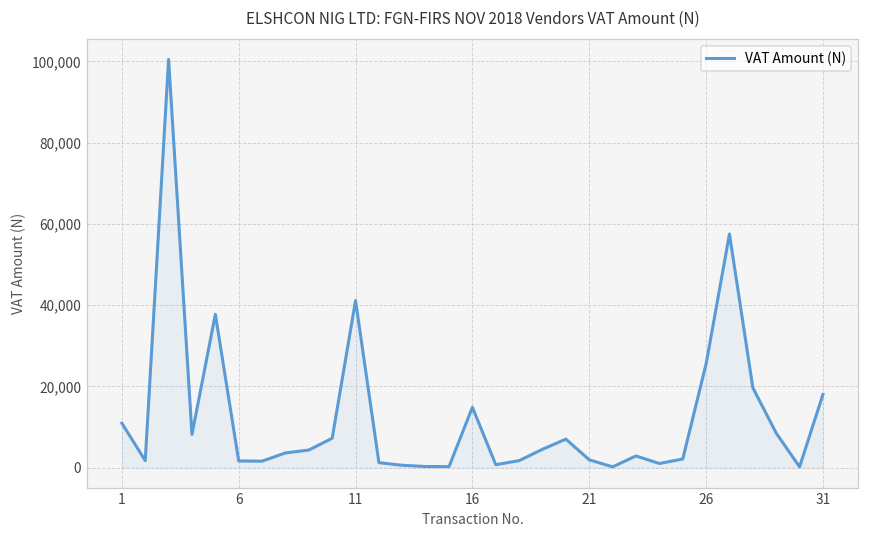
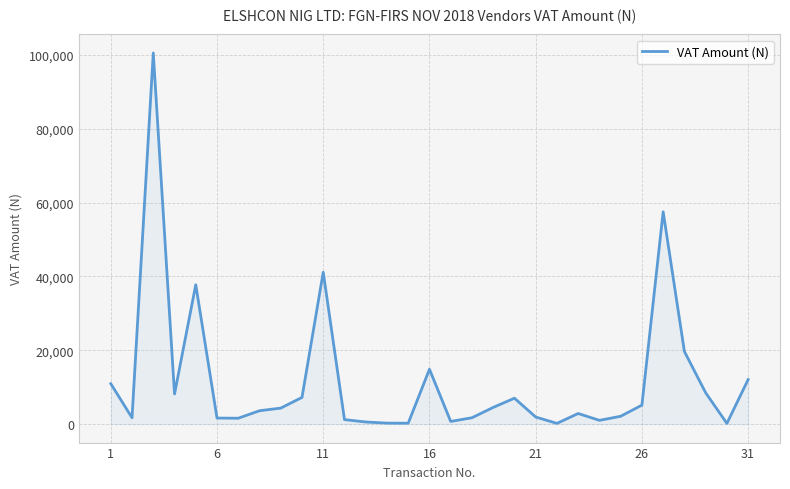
26: 26,000 -> 5,000
31: 18,000 -> 12,000
